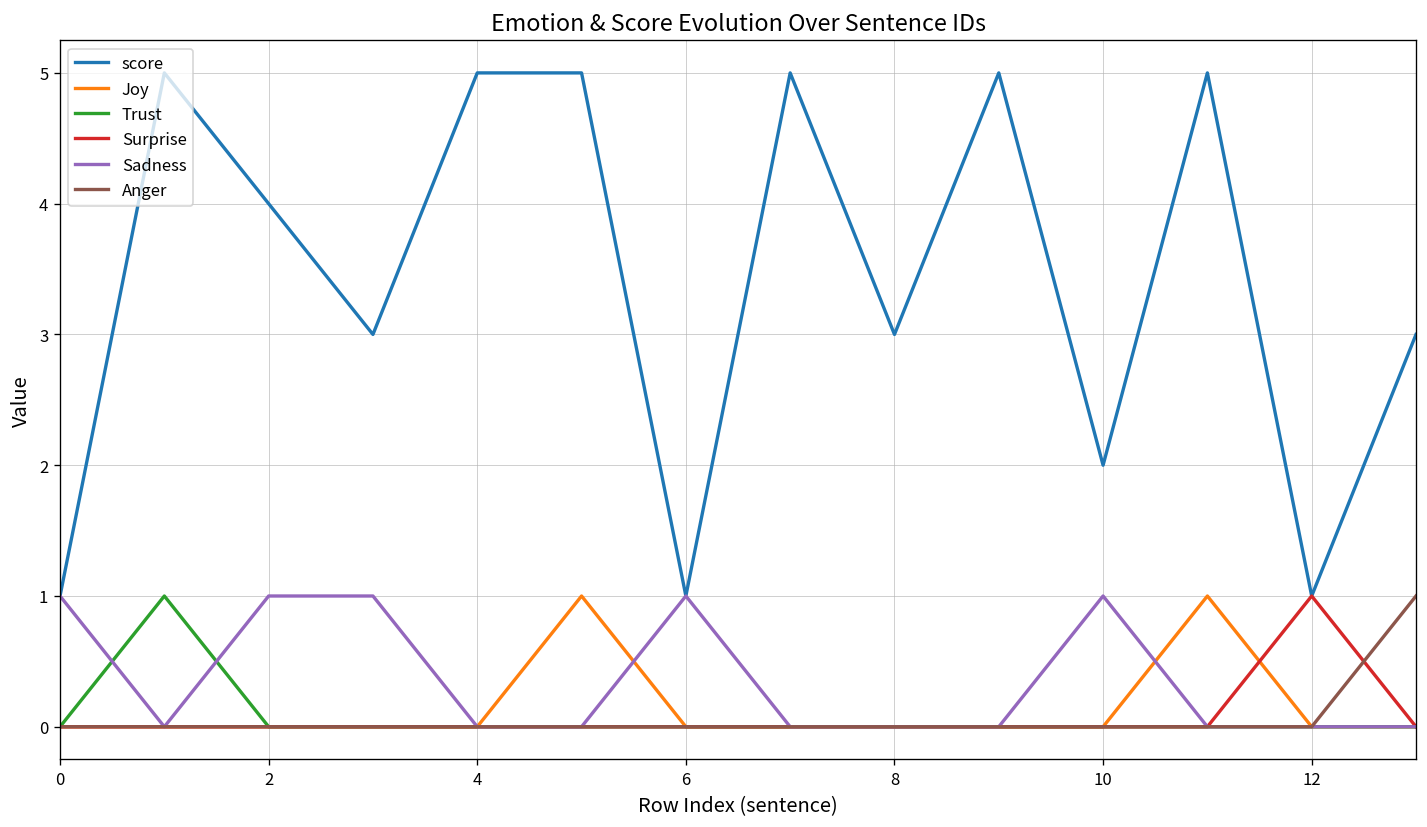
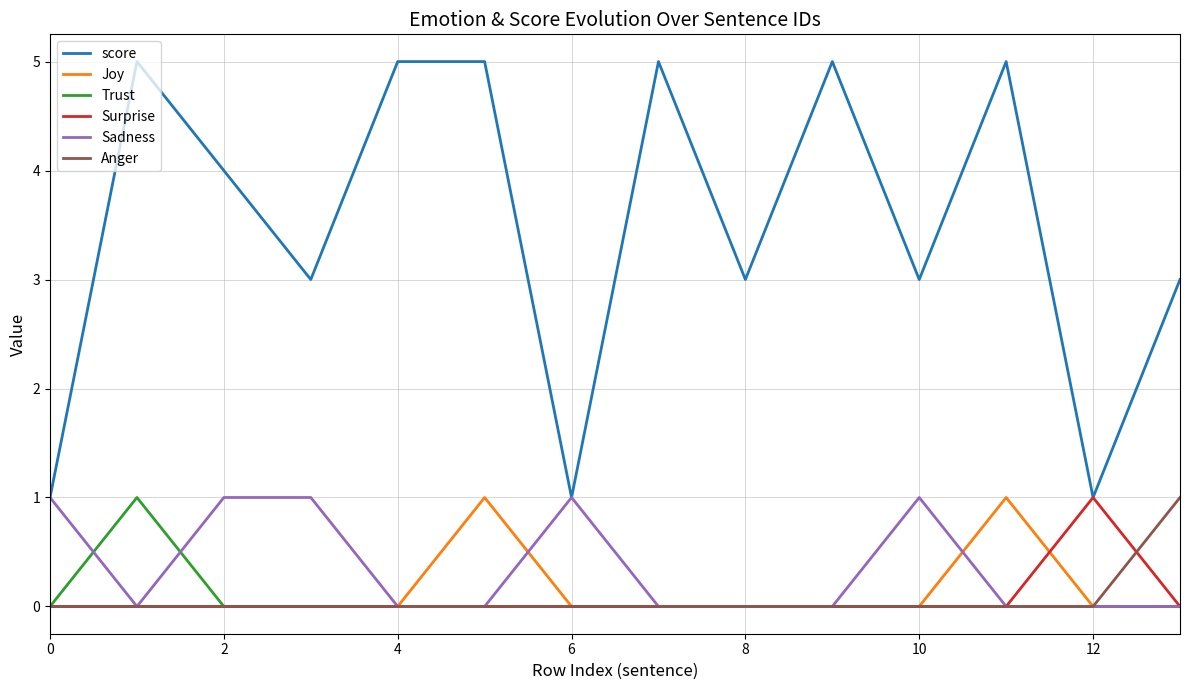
score, 10: 2 -> 3
